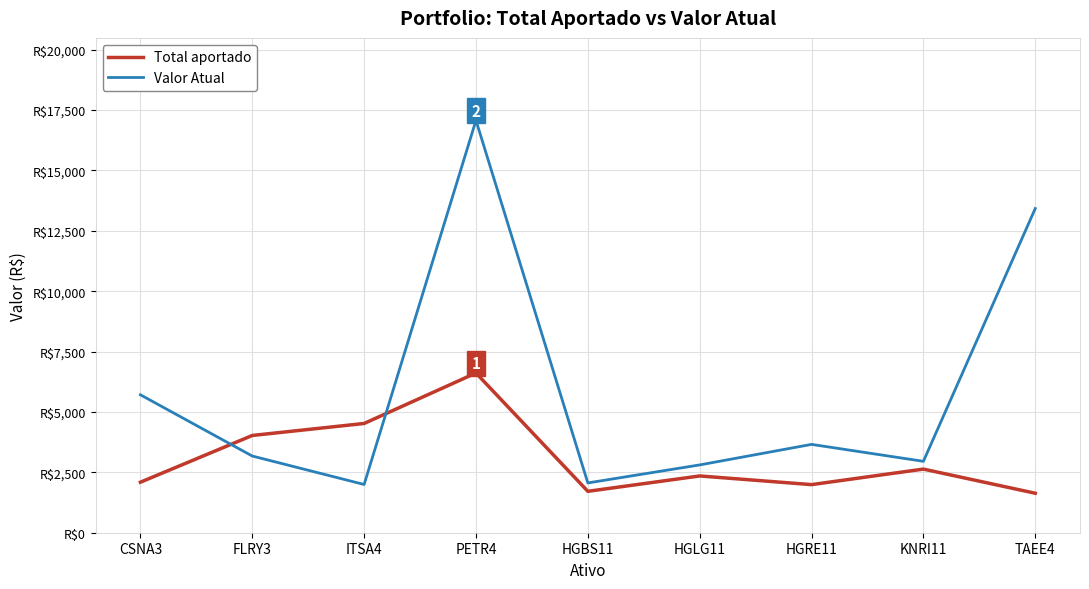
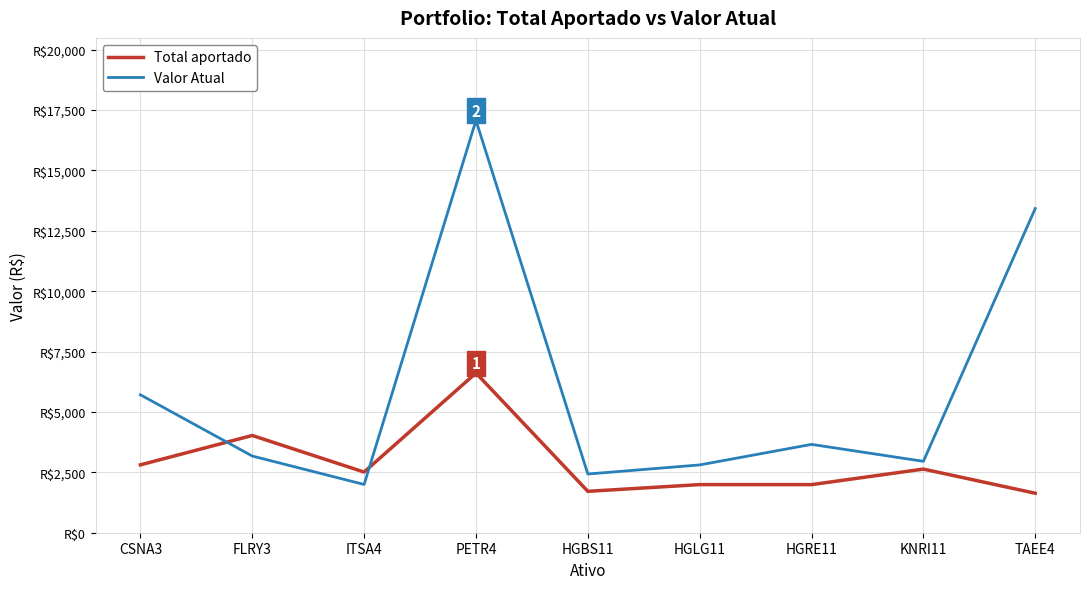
Total aportado, CSNA3: R$2,100 -> R$2,800
Total aportado, ITSA4: R$4,500 -> R$2,500
Valor Atual, HGBS11: R$2,100 -> R$2,400
Total aportado, HGLG11: R$2,400 -> R$2,000
